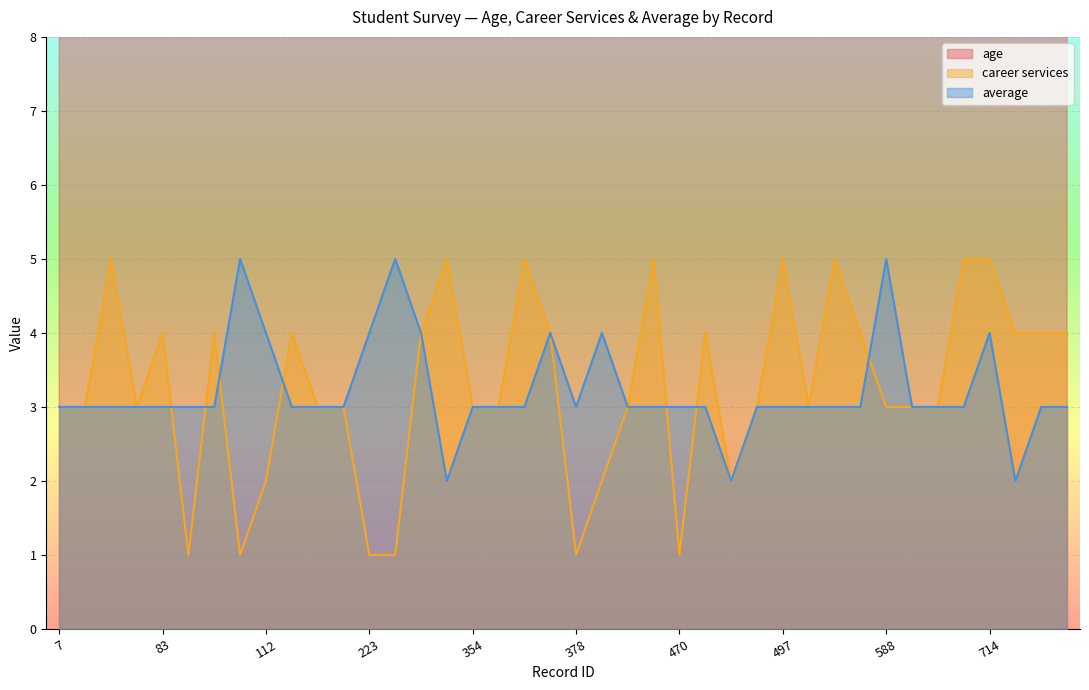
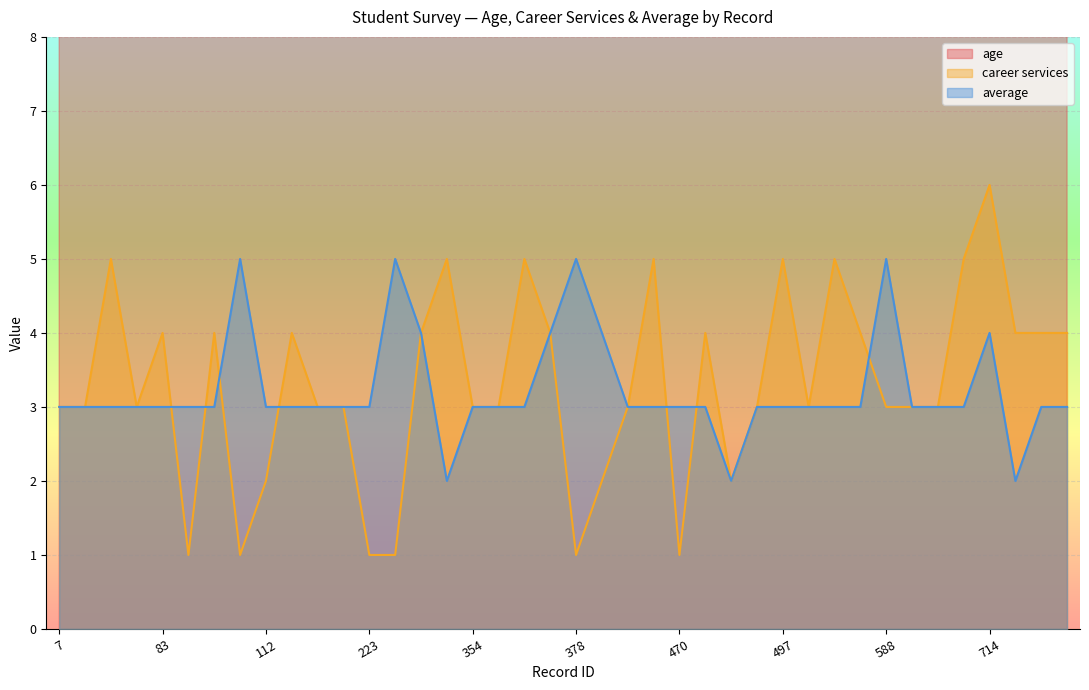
average, 112: 4 -> 3
average, 223: 4 -> 3
average, 378: 3 -> 5
career services, 714: 5 -> 6
